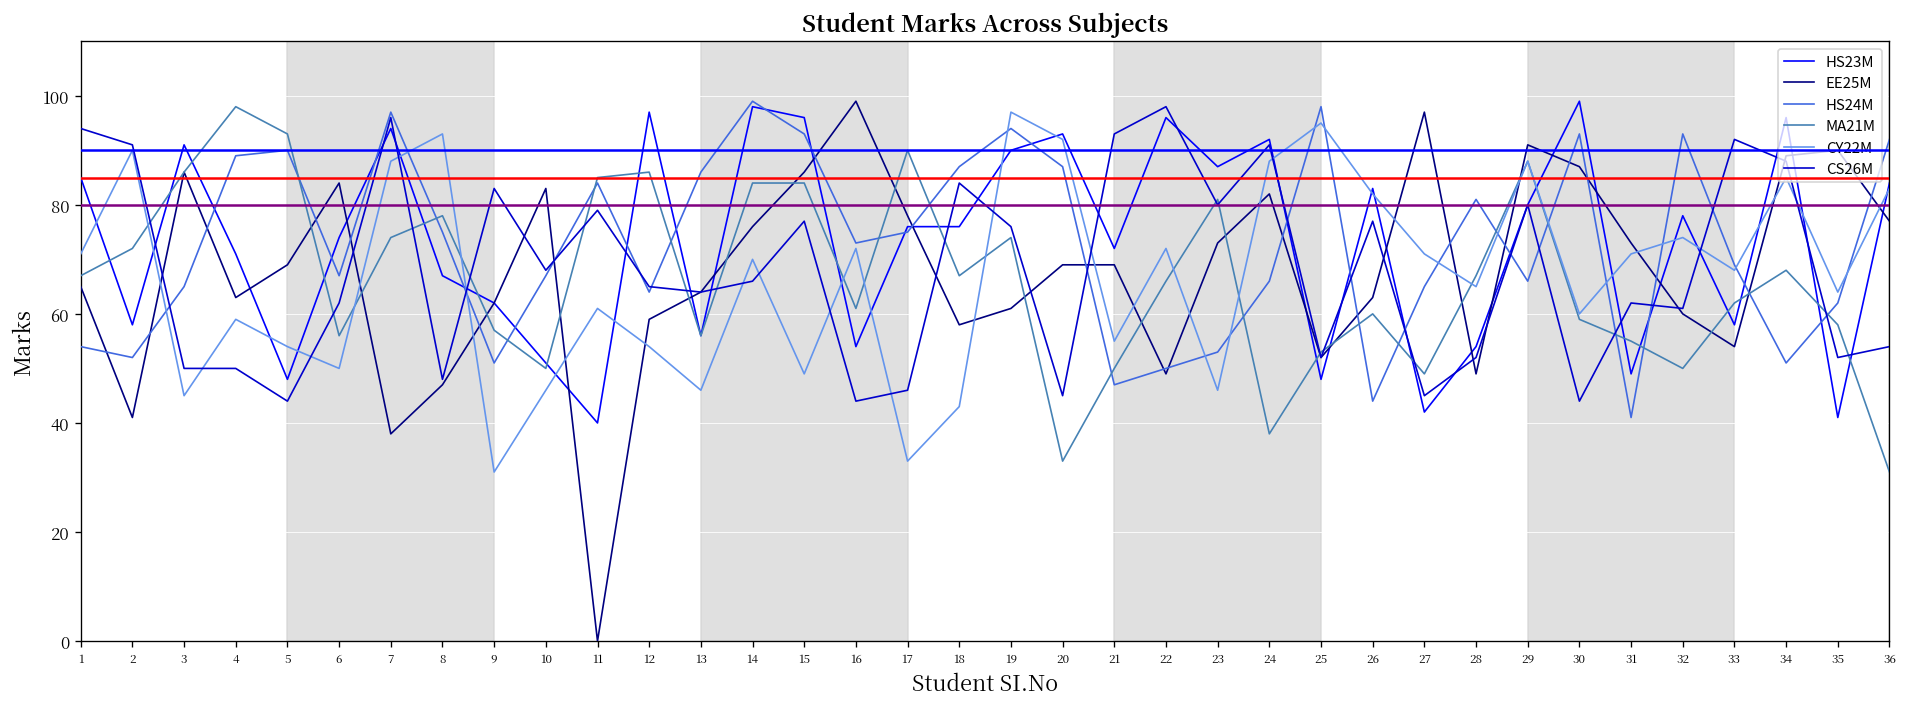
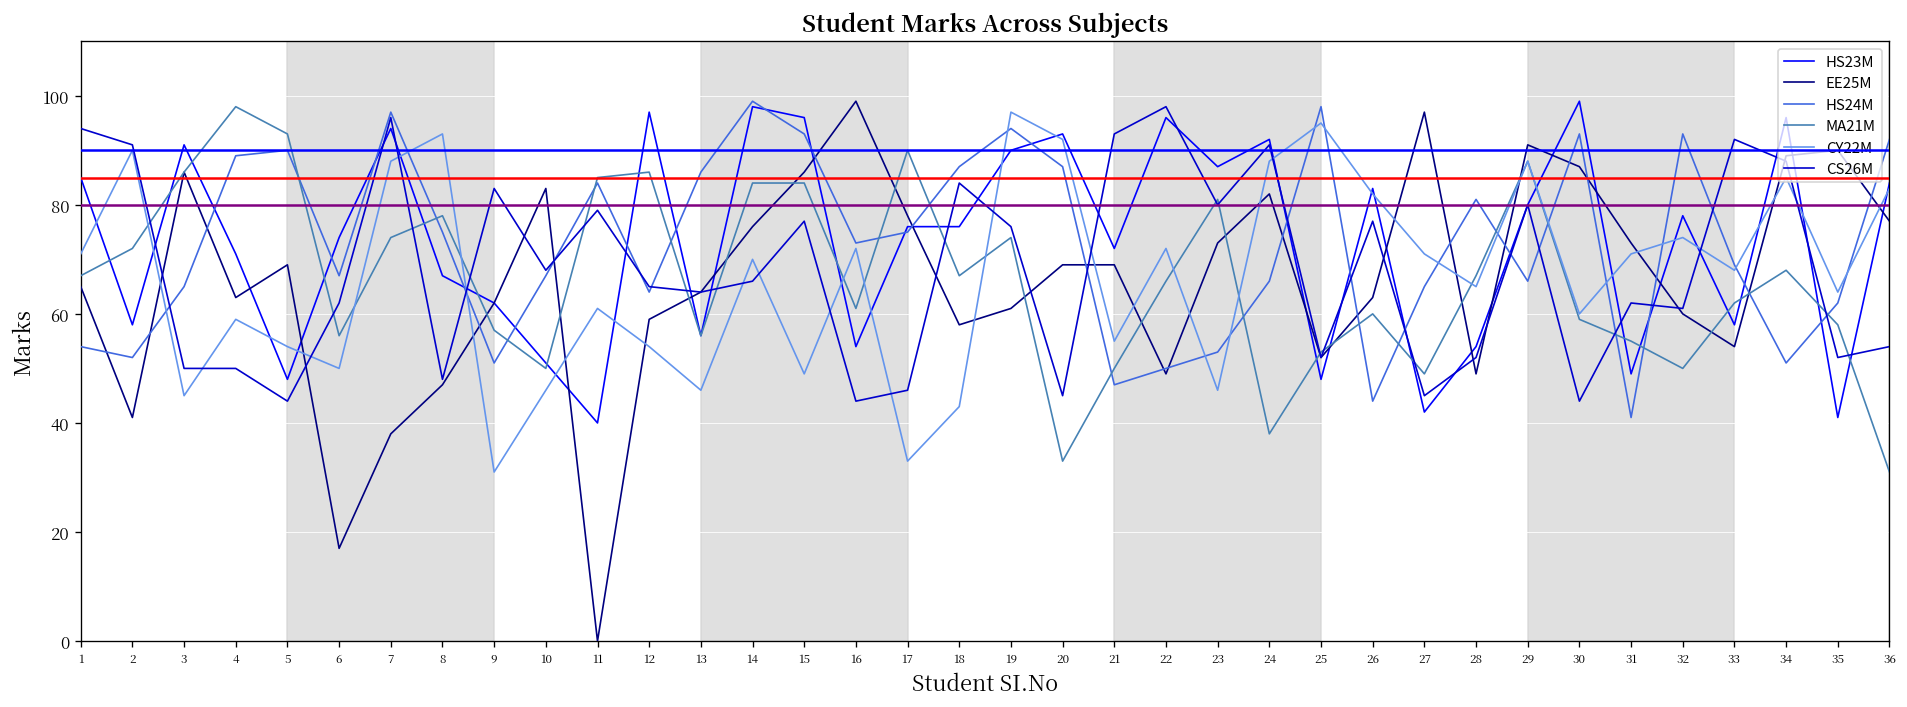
EE25M, 6: 84 -> 17
